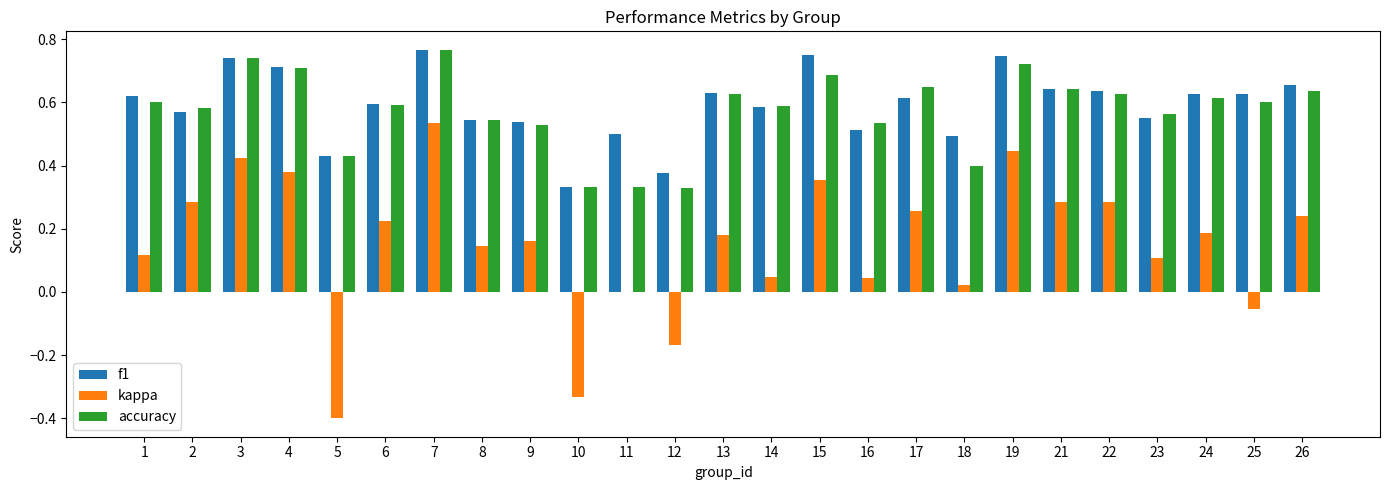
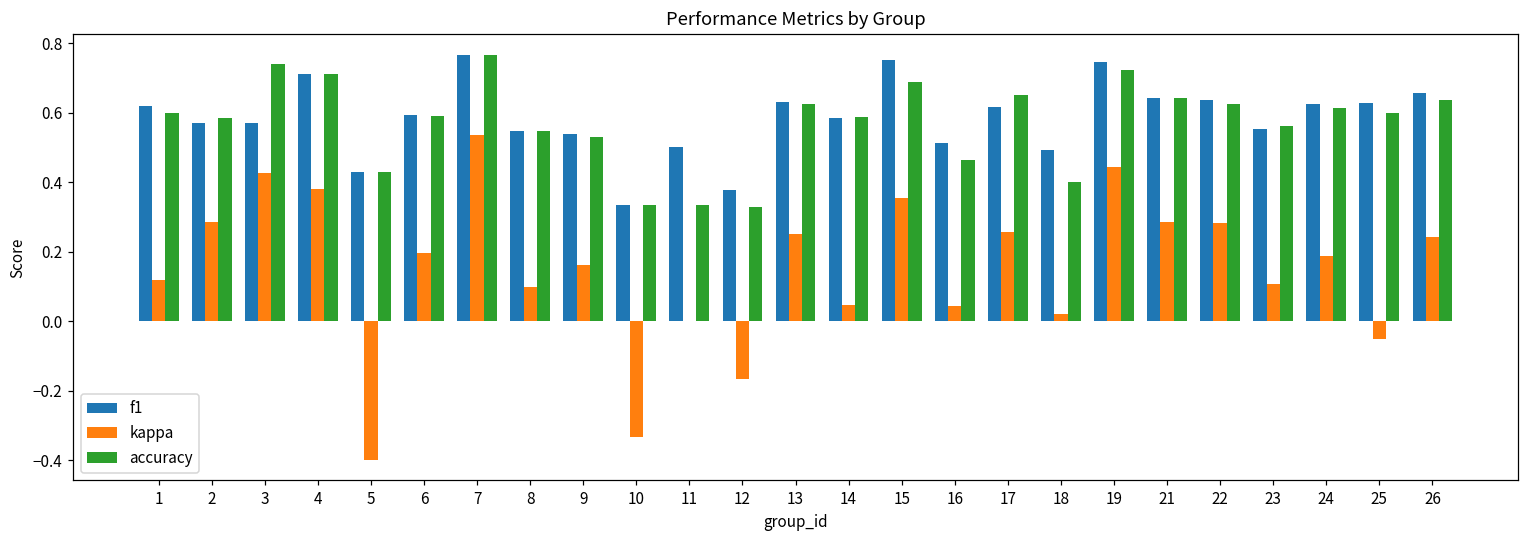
f1, 3: 0.74 -> 0.57
kappa, 6: 0.23 -> 0.20
kappa, 8: 0.15 -> 0.10
kappa, 13: 0.18 -> 0.25
accuracy, 16: 0.53 -> 0.46
